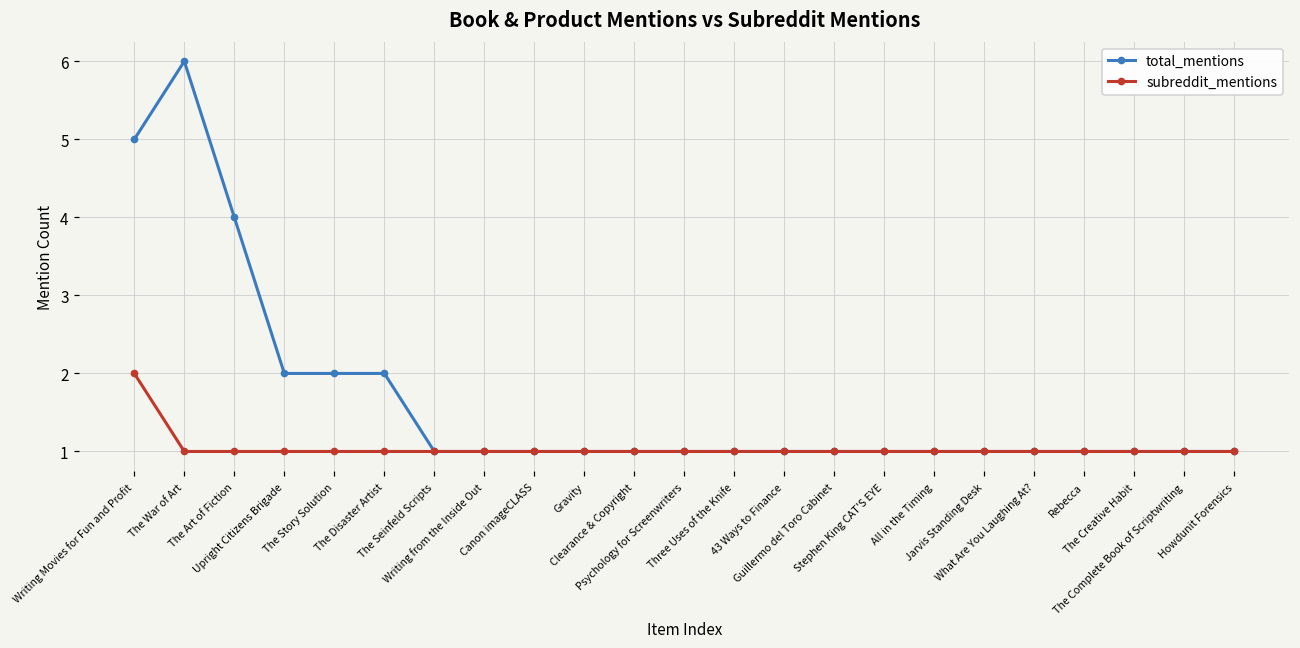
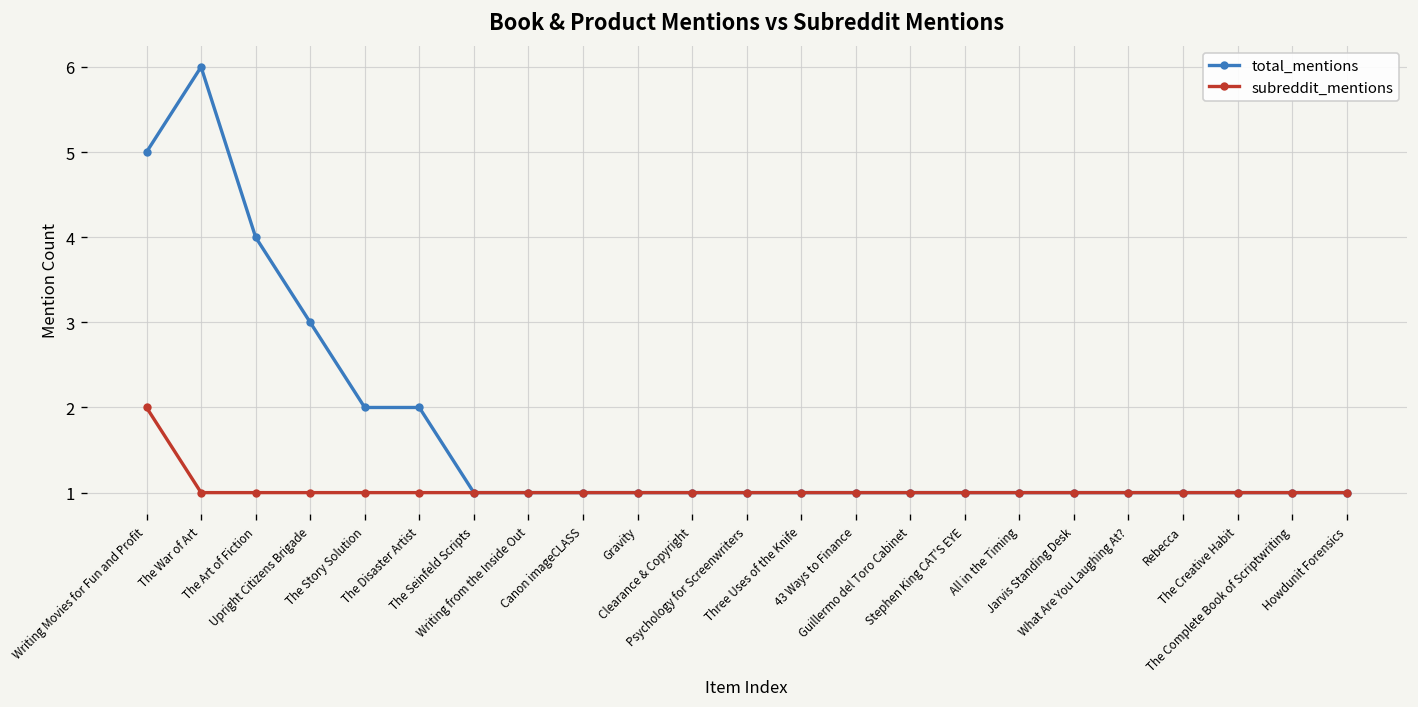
total_mentions, Upright Citizens Brigade: 2 -> 3
